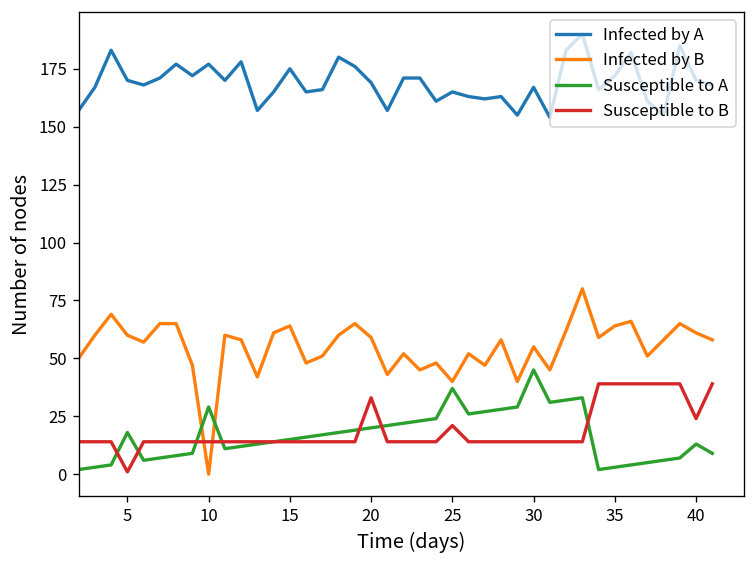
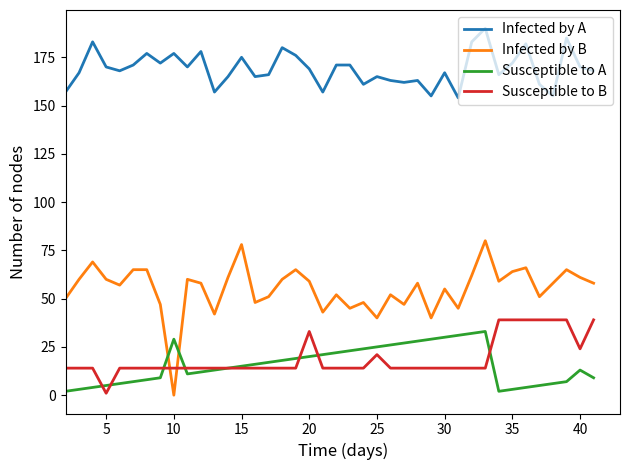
Susceptible to A, 5: 18 -> 5
Infected by B, 15: 64 -> 78
Susceptible to A, 25: 37 -> 25
Susceptible to A, 30: 45 -> 30
